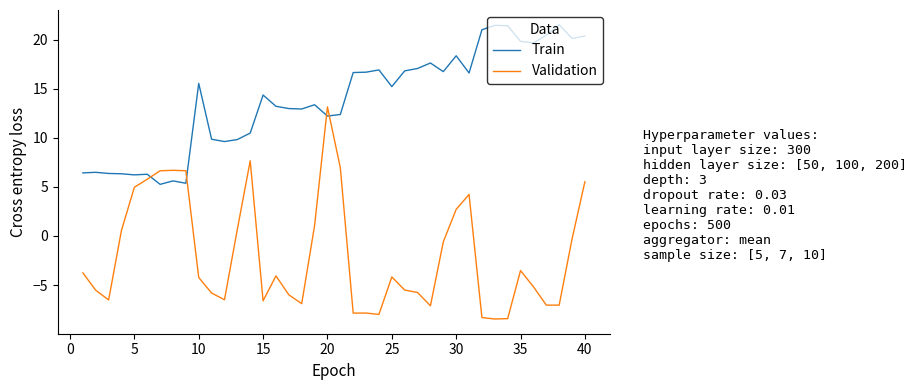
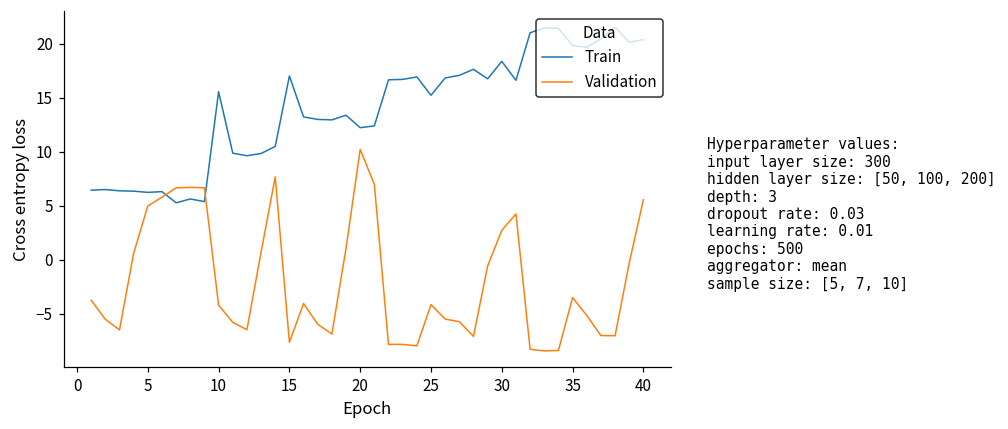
Train, 15: 14 -> 17
Validation, 15: -7 -> -8
Validation, 20: 13 -> 10
